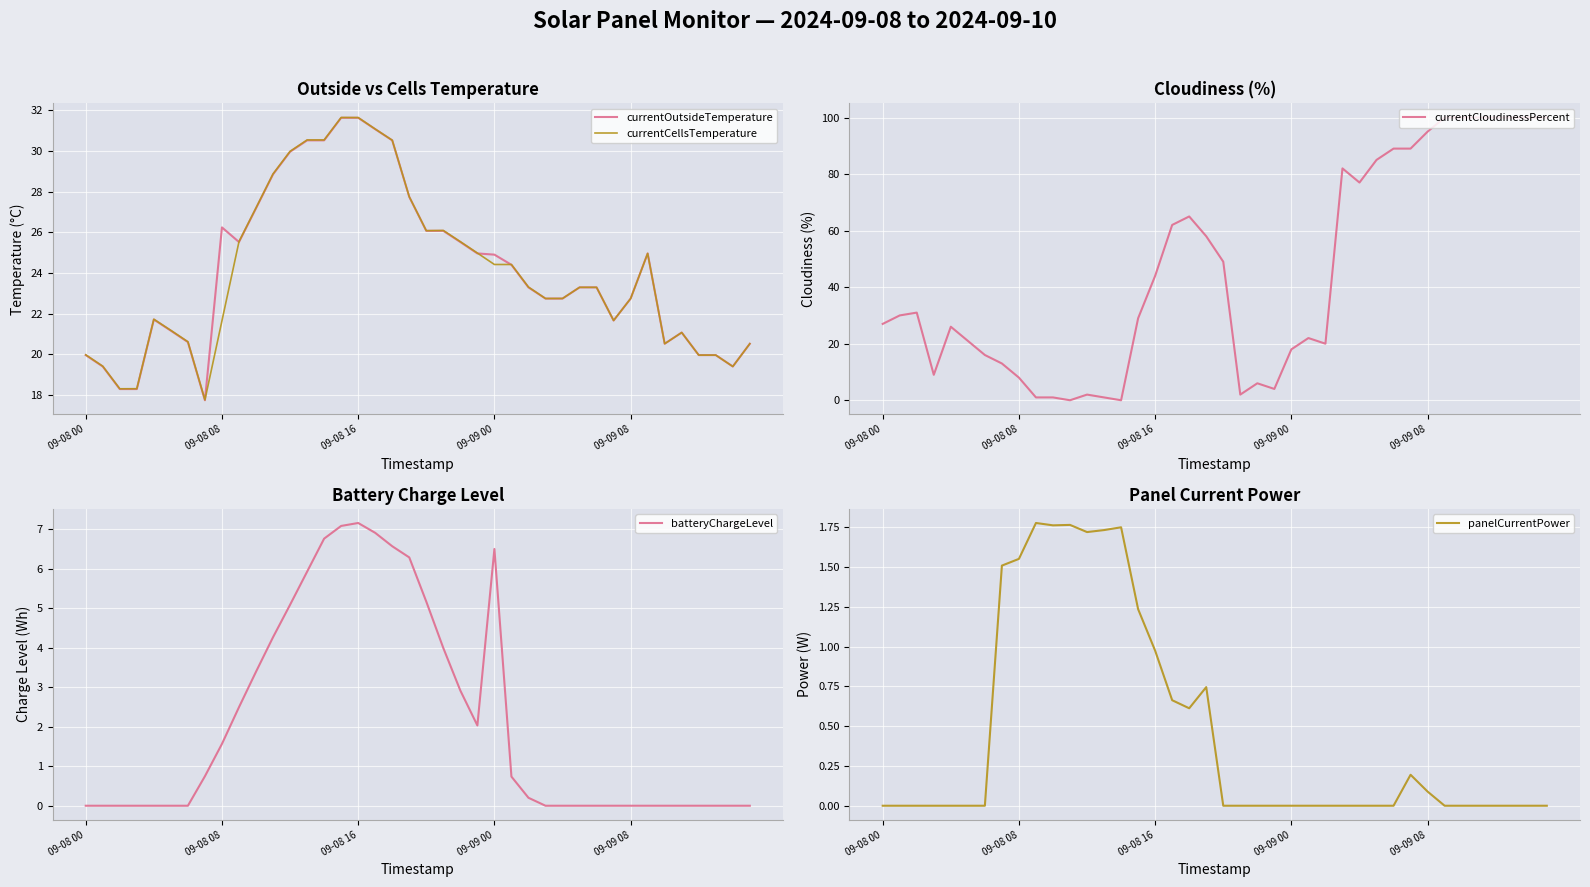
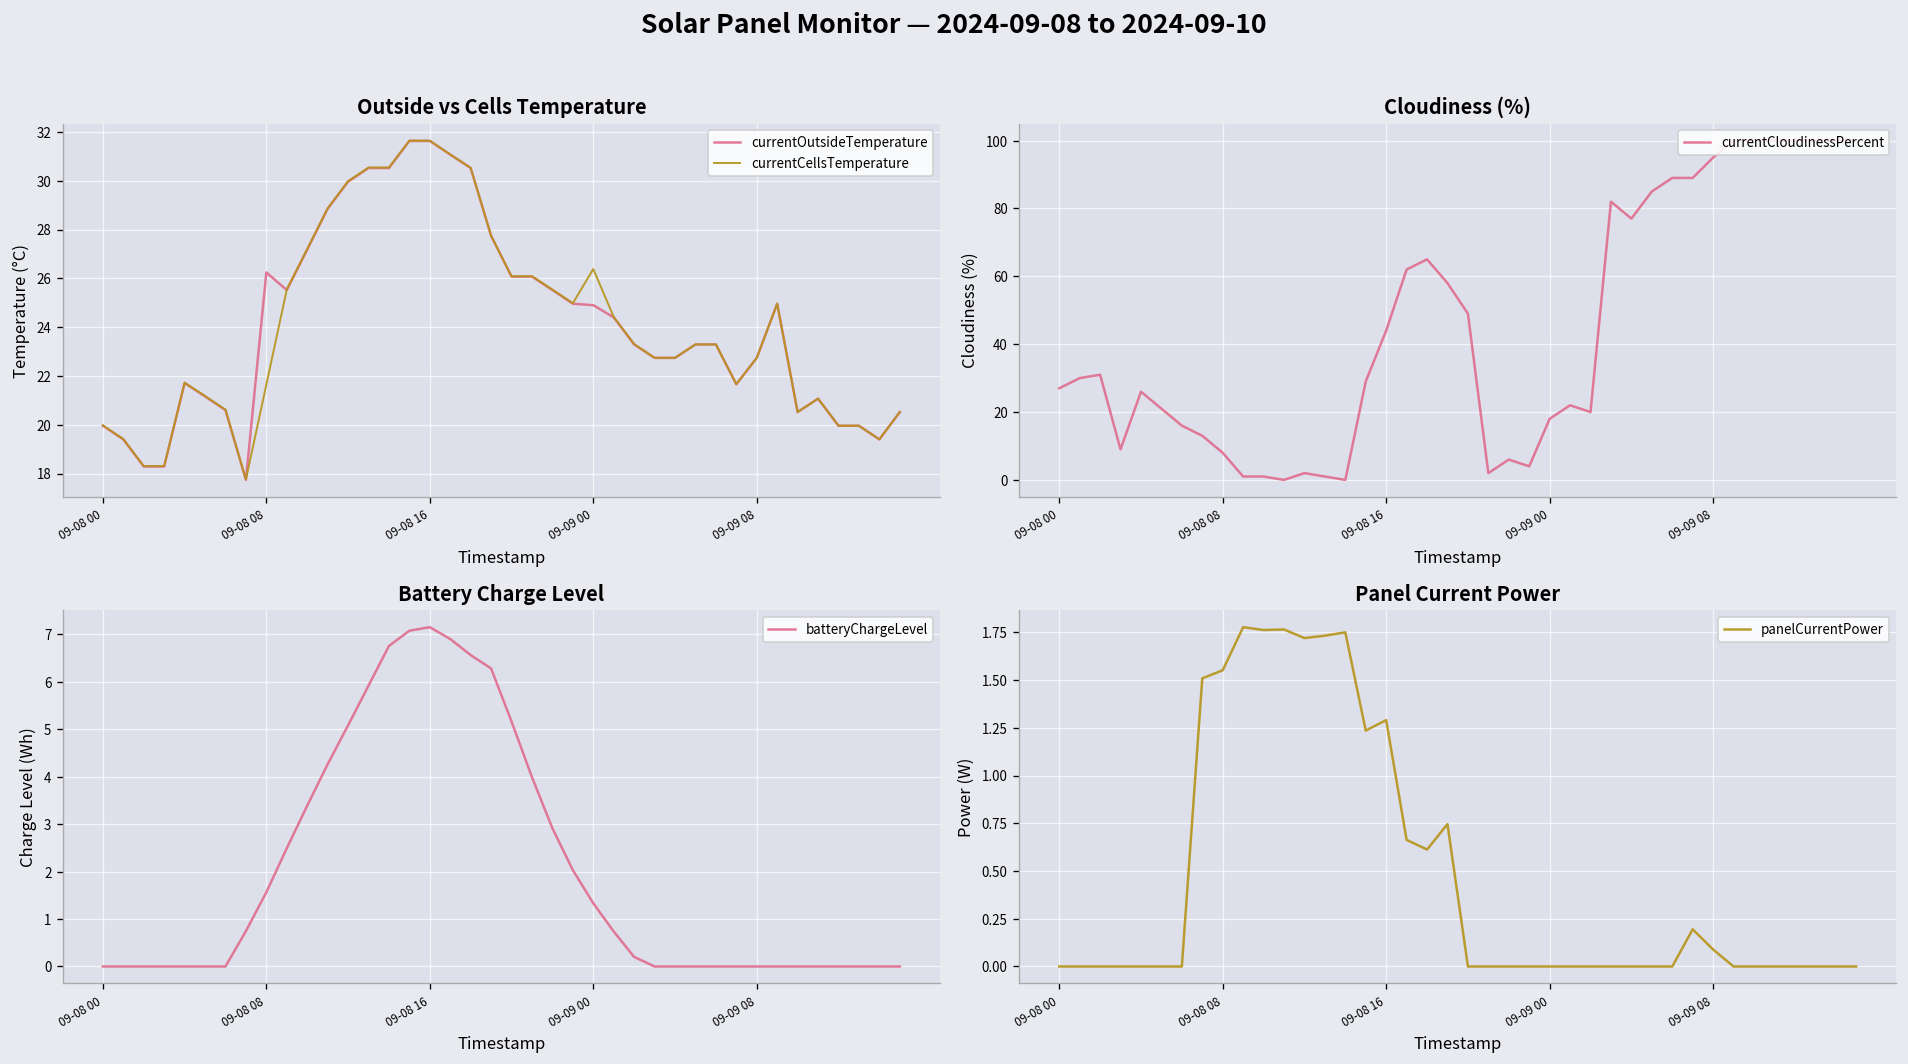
Outside vs Cells Temperature, currentCellsTemperature, 09-09 00: 24.4 -> 26.4
Battery Charge Level, 09-09 00: 6.5 -> 1.3
Panel Current Power, 09-08 16: 0.97 -> 1.29
